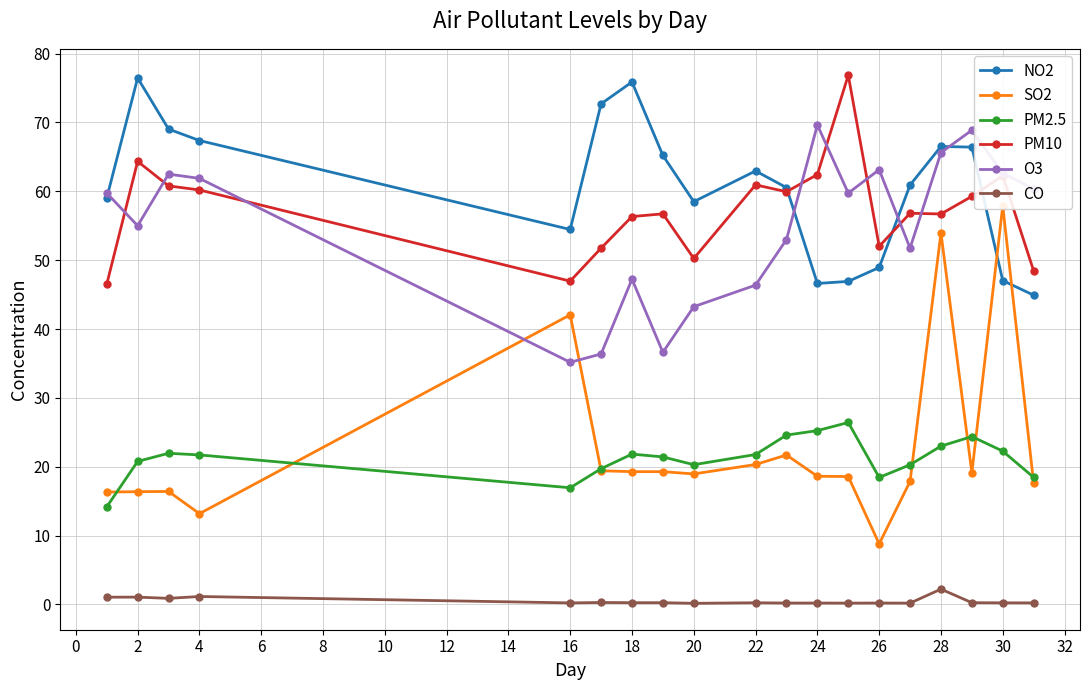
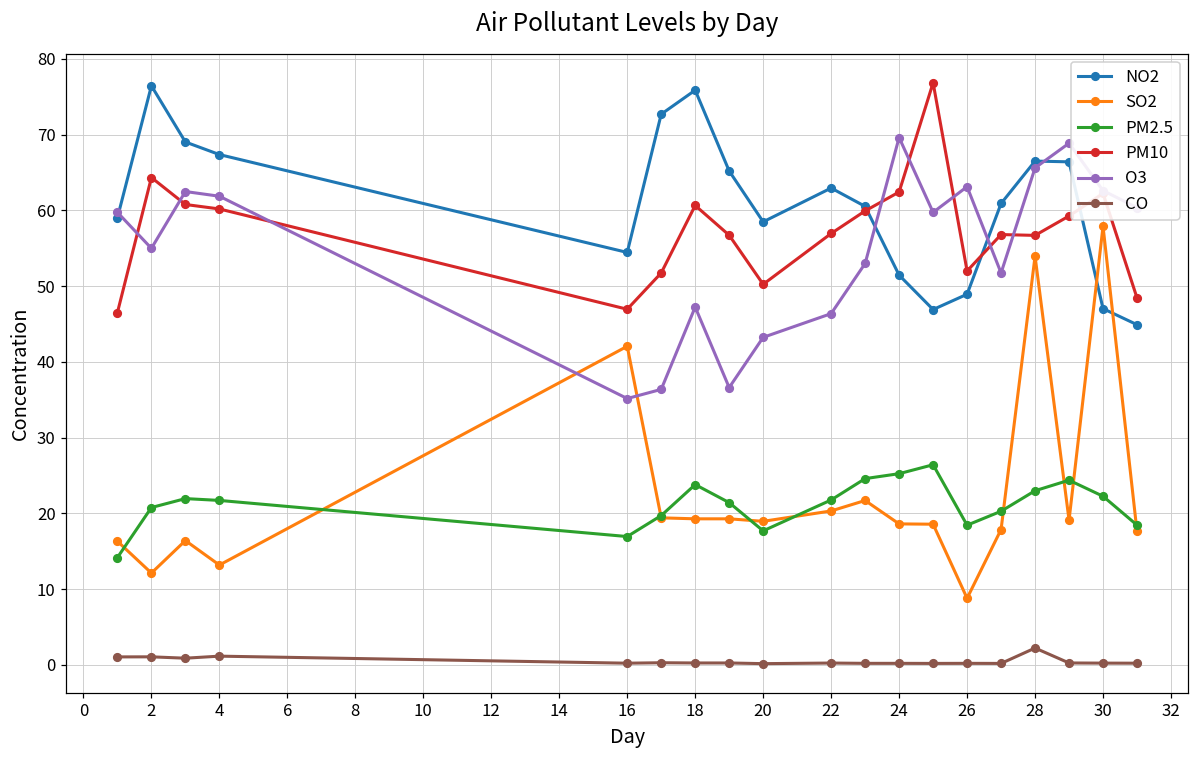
SO2, 2: 16 -> 12
PM2.5, 18: 22 -> 24
PM10, 18: 56 -> 61
PM2.5, 20: 20 -> 18
PM10, 22: 61 -> 57
NO2, 24: 47 -> 51
